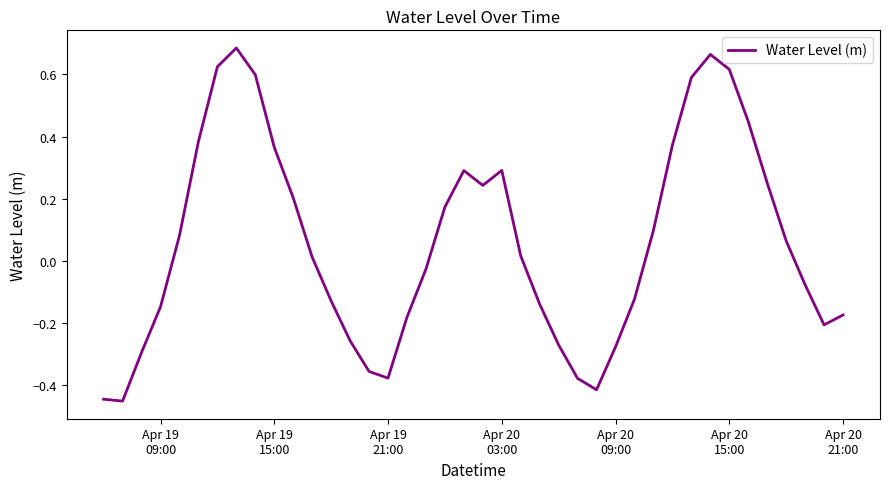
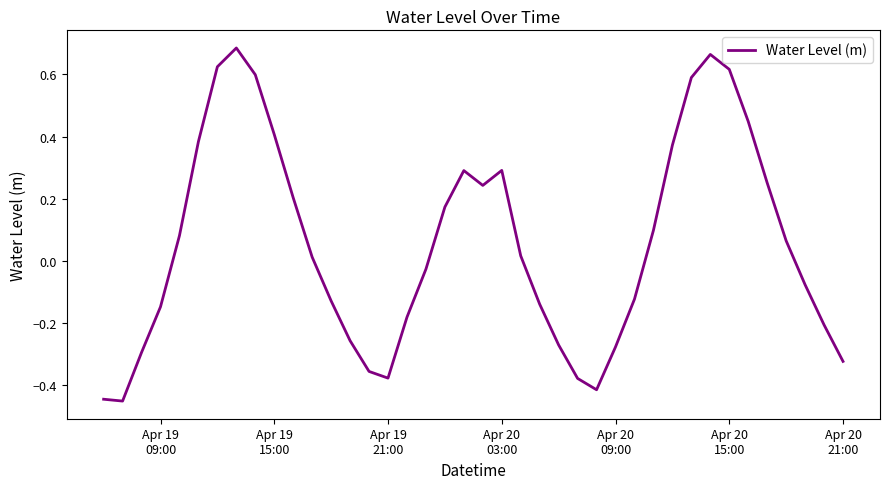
Apr 19 15:00: 0.37 -> 0.41
Apr 20 21:00: -0.17 -> -0.32
